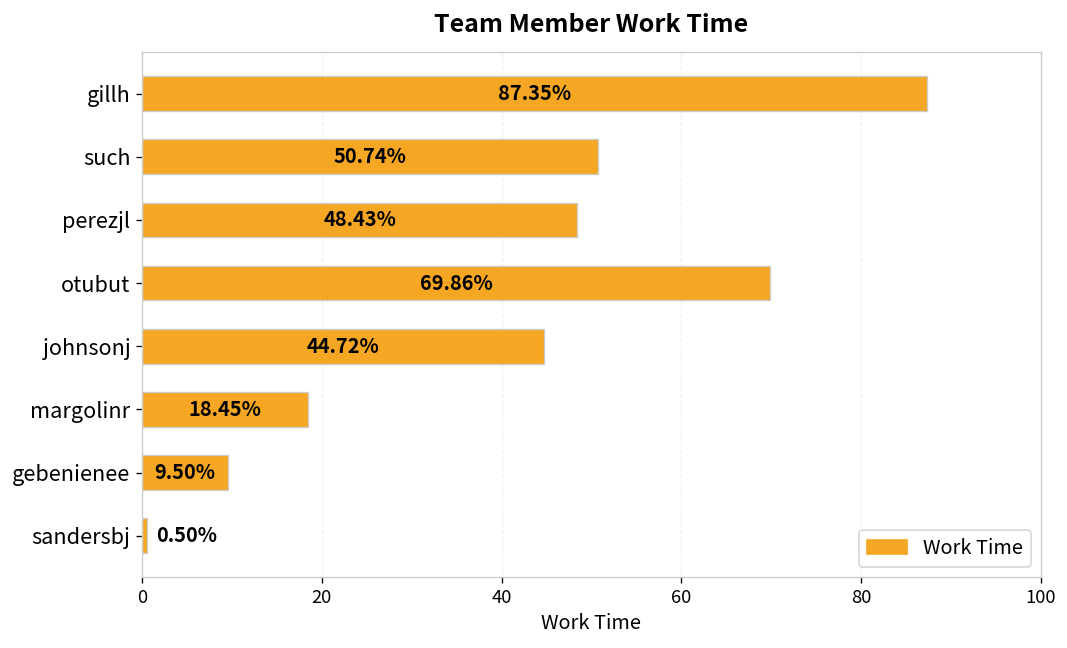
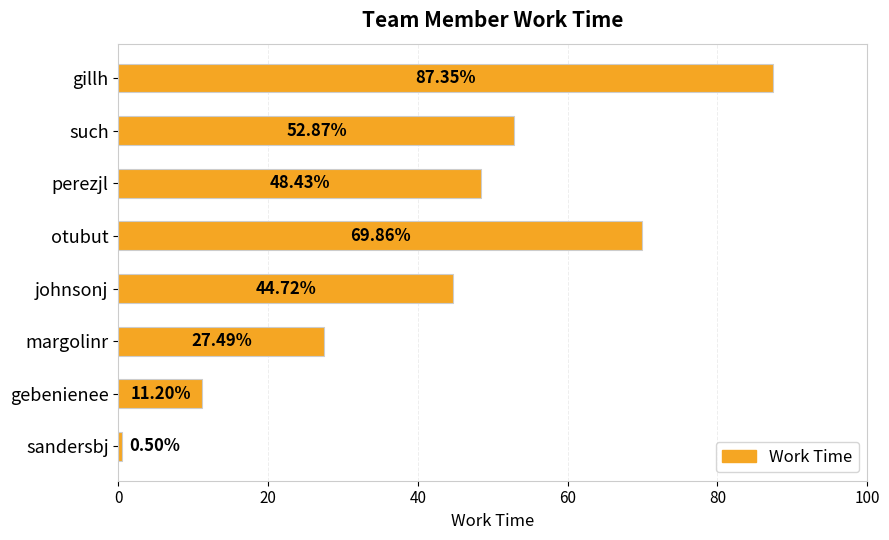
such: 50.74% -> 52.87%
margolinr: 18.45% -> 27.49%
gebenienee: 9.50% -> 11.20%
